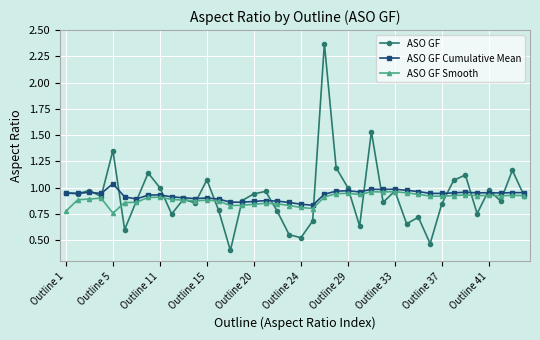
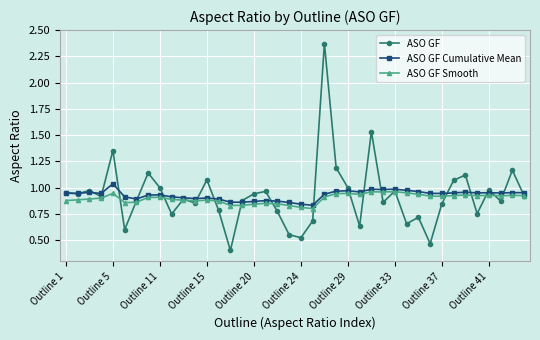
ASO GF Smooth, Outline 1: 0.78 -> 0.88
ASO GF Smooth, Outline 5: 0.76 -> 0.95
